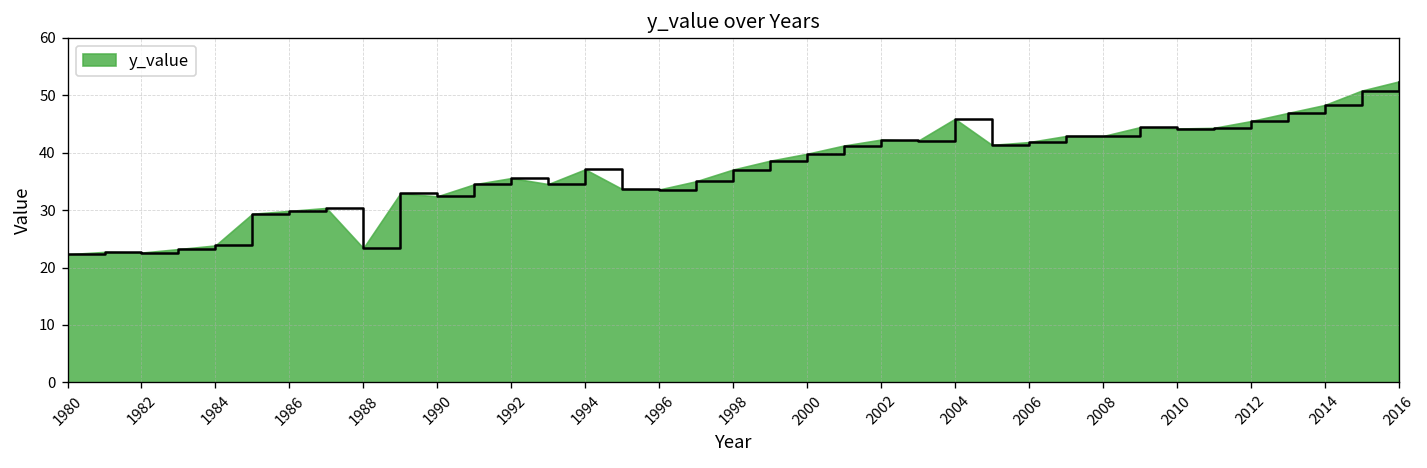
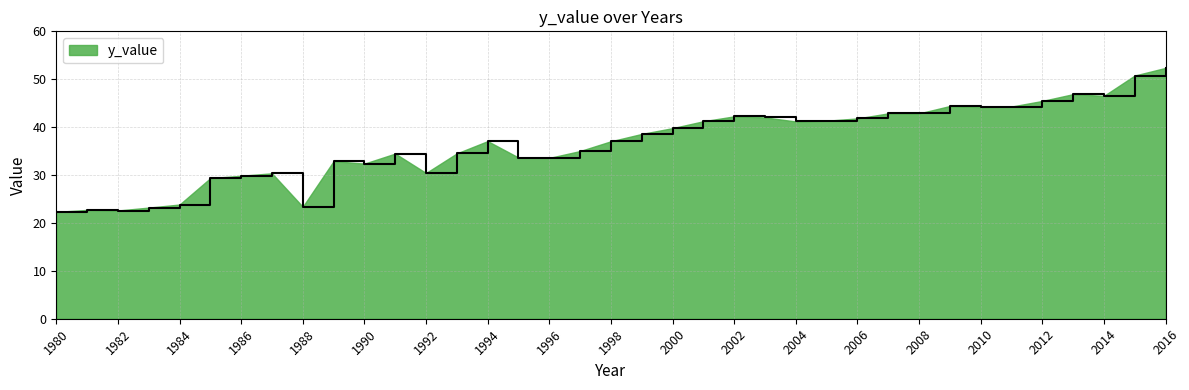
1992: 36 -> 30
2004: 46 -> 41
2014: 48 -> 47
